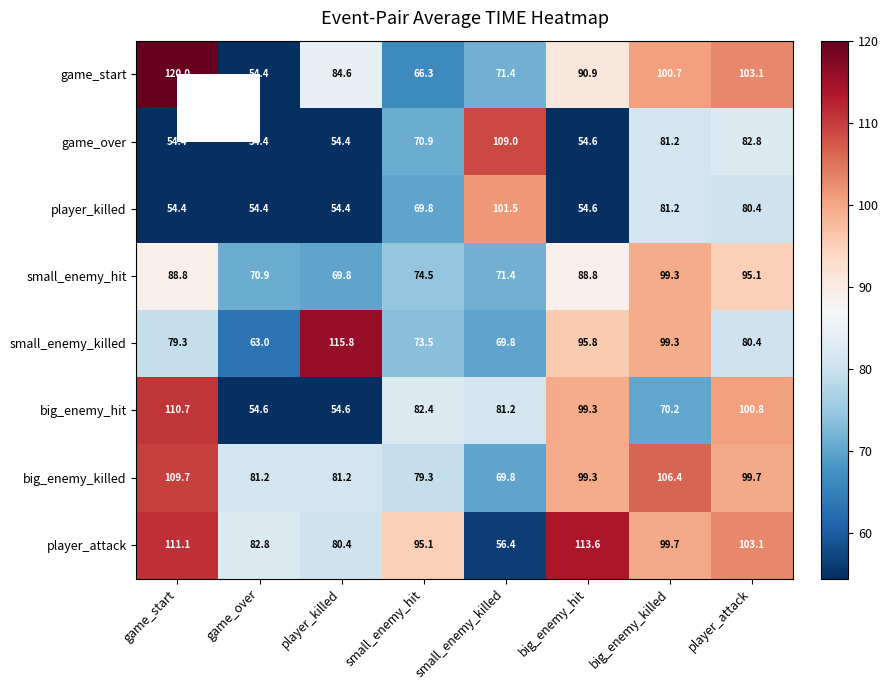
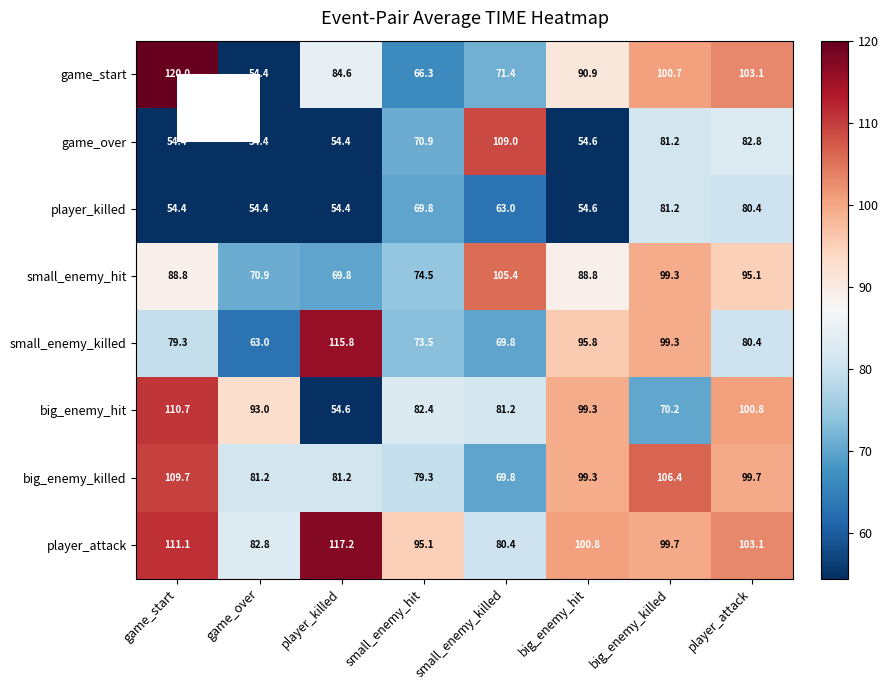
player_killed, small_enemy_killed: 101.5 -> 63.0
small_enemy_hit, small_enemy_killed: 71.4 -> 105.4
big_enemy_hit, game_over: 54.6 -> 93.0
player_attack, player_killed: 80.4 -> 117.2
player_attack, small_enemy_killed: 56.4 -> 80.4
player_attack, big_enemy_hit: 113.6 -> 100.8
